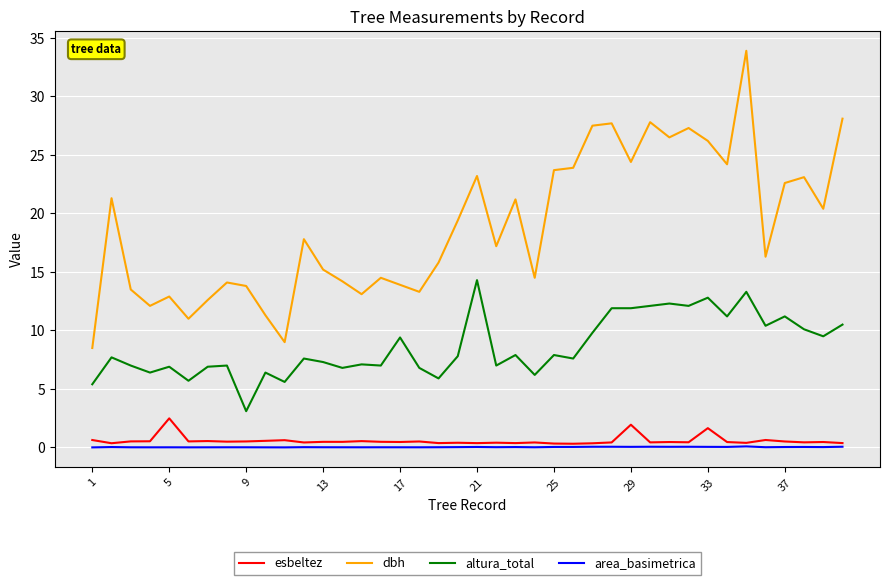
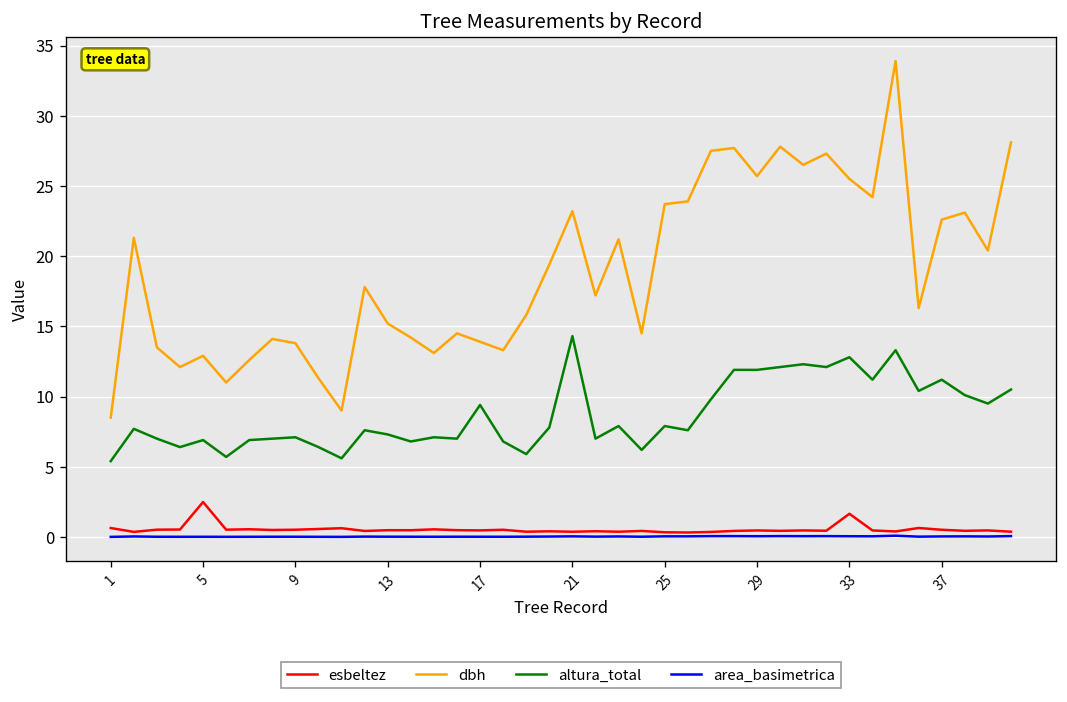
altura_total, 9: 3.1 -> 7.1
esbeltez, 29: 1.9 -> 0.5
dbh, 29: 24.4 -> 25.7
dbh, 33: 26.2 -> 25.5
